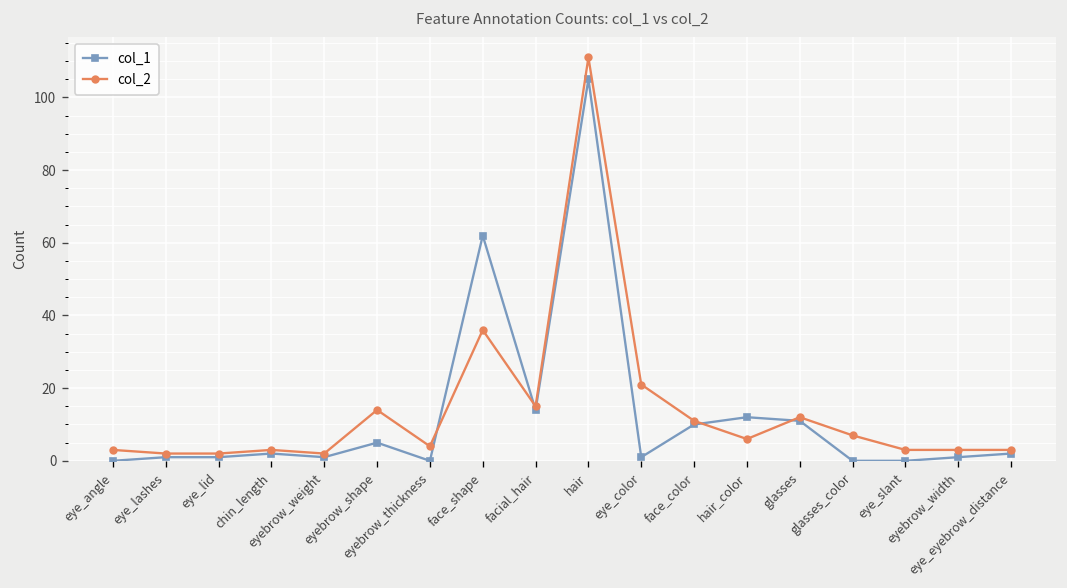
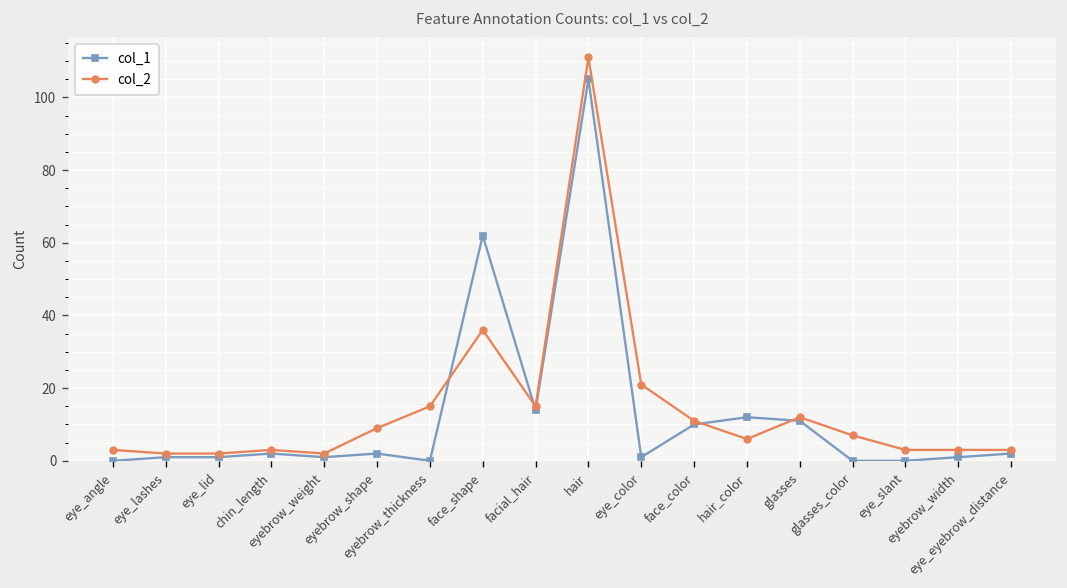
col_1, eyebrow_shape: 5 -> 2
col_2, eyebrow_shape: 14 -> 9
col_2, eyebrow_thickness: 4 -> 15
